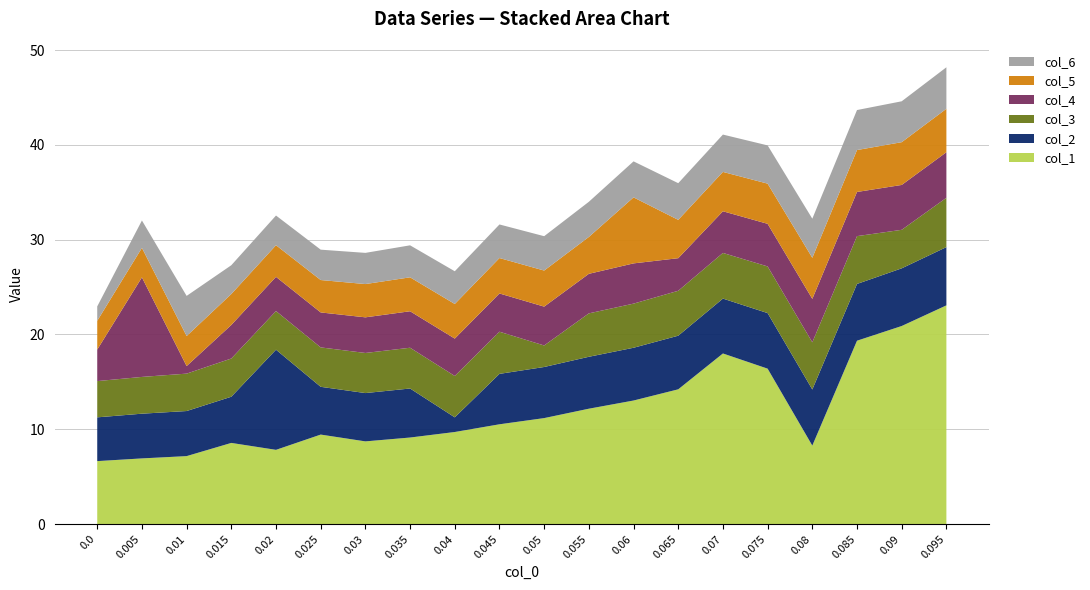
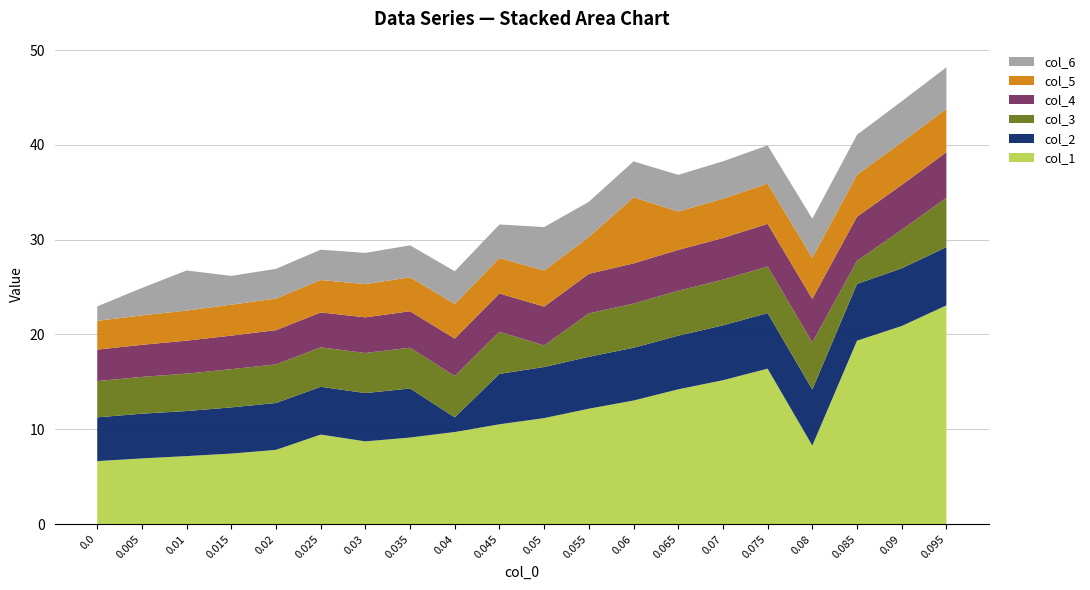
col_4, 0.005: 11 -> 3
col_4, 0.01: 1 -> 3
col_1, 0.015: 9 -> 7
col_2, 0.02: 11 -> 5
col_6, 0.05: 4 -> 5
col_4, 0.065: 3 -> 4
col_1, 0.07: 18 -> 15
col_3, 0.085: 5 -> 2
